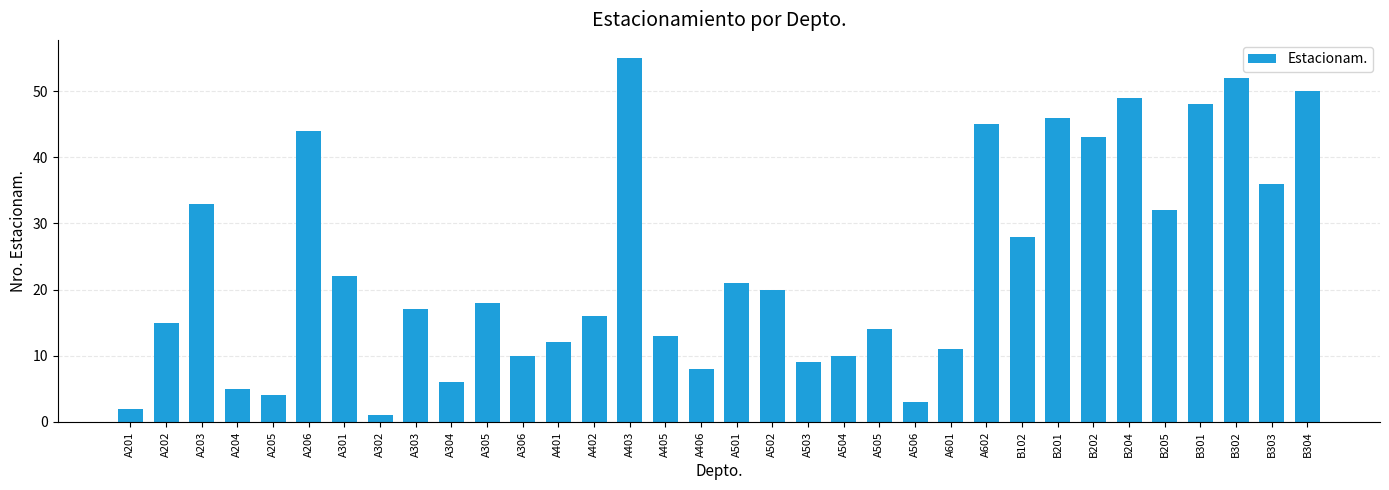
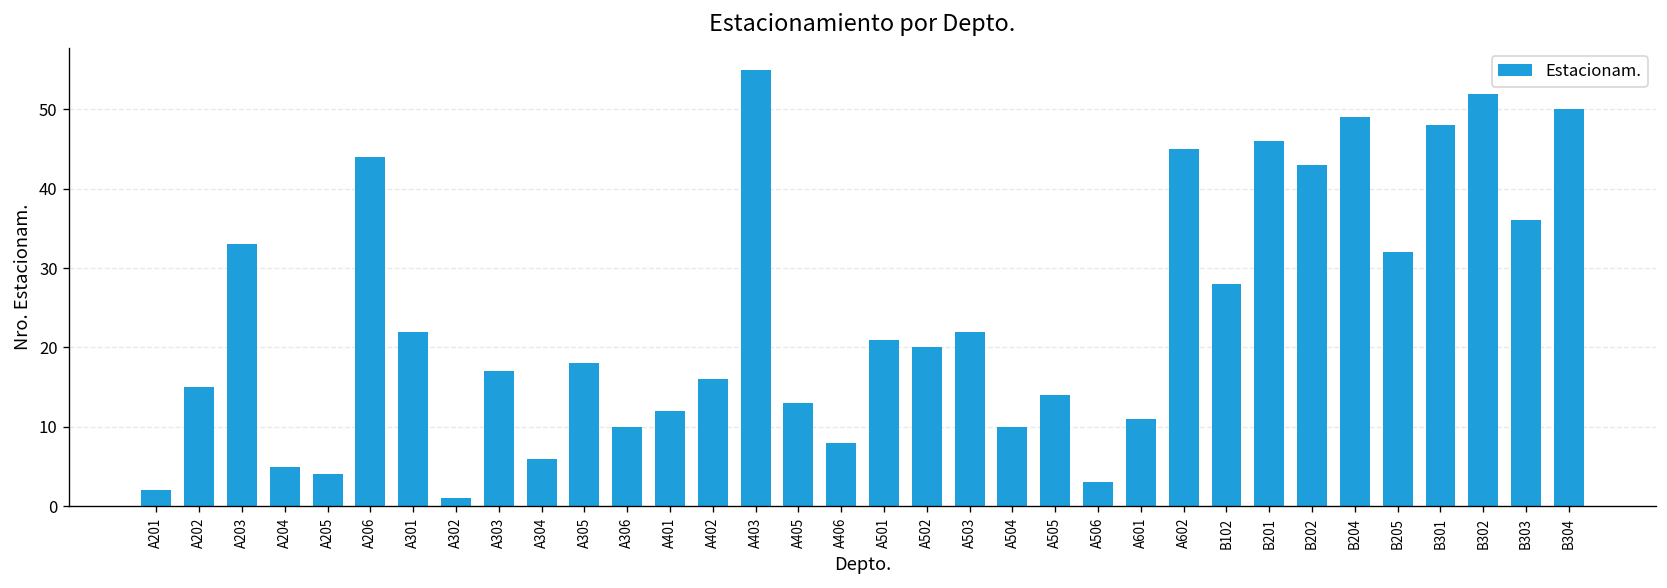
A503: 9 -> 22
